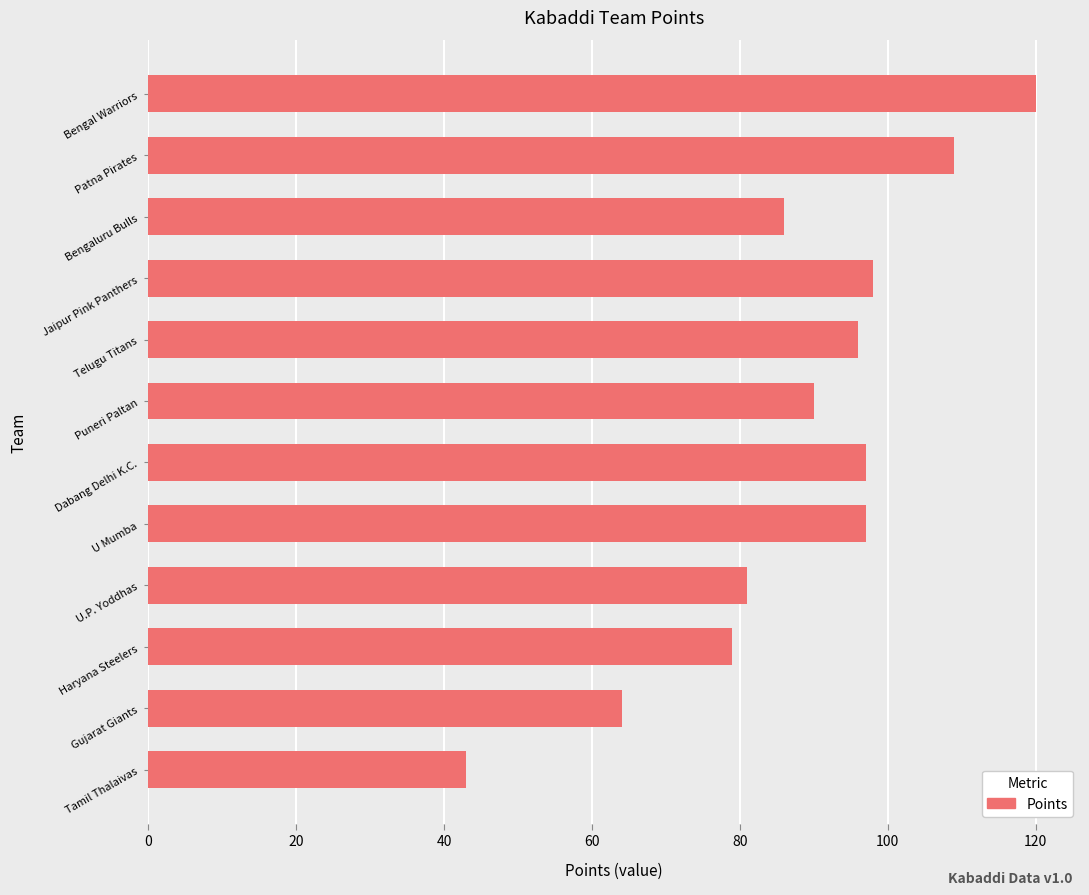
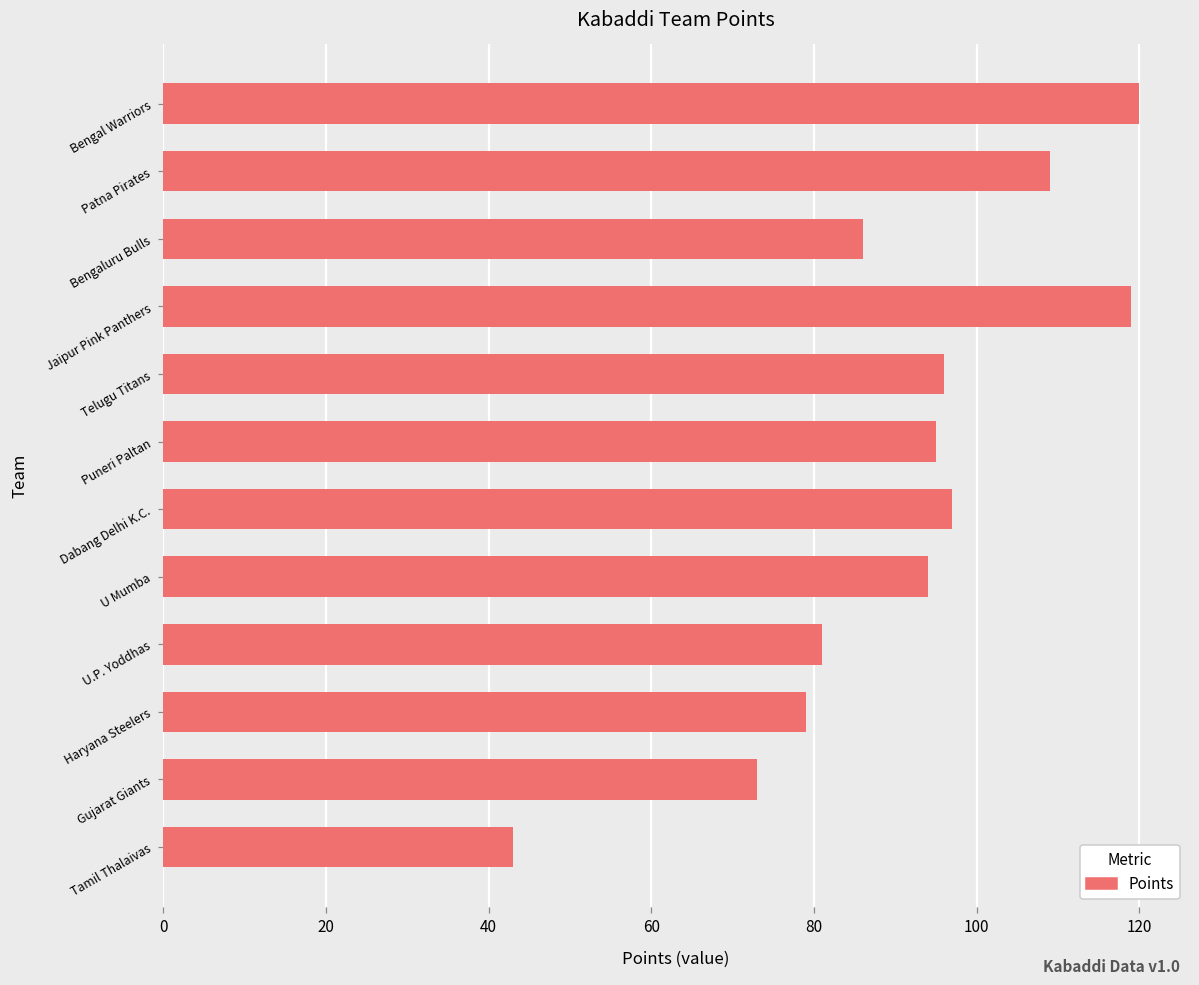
Jaipur Pink Panthers: 98 -> 119
Puneri Paltan: 90 -> 95
U Mumba: 97 -> 94
Gujarat Giants: 64 -> 73
